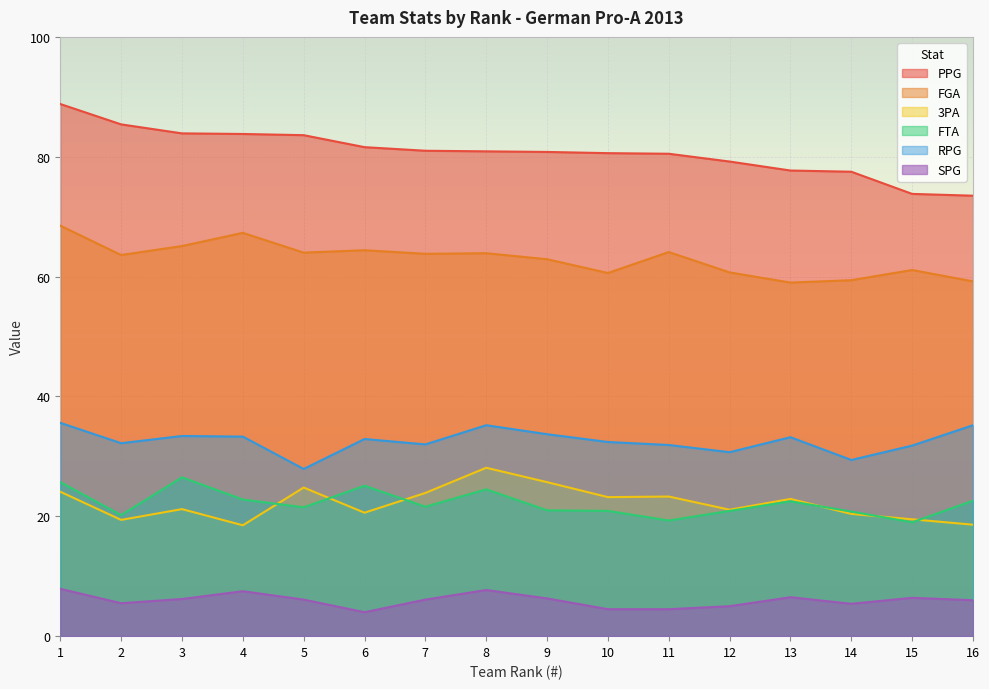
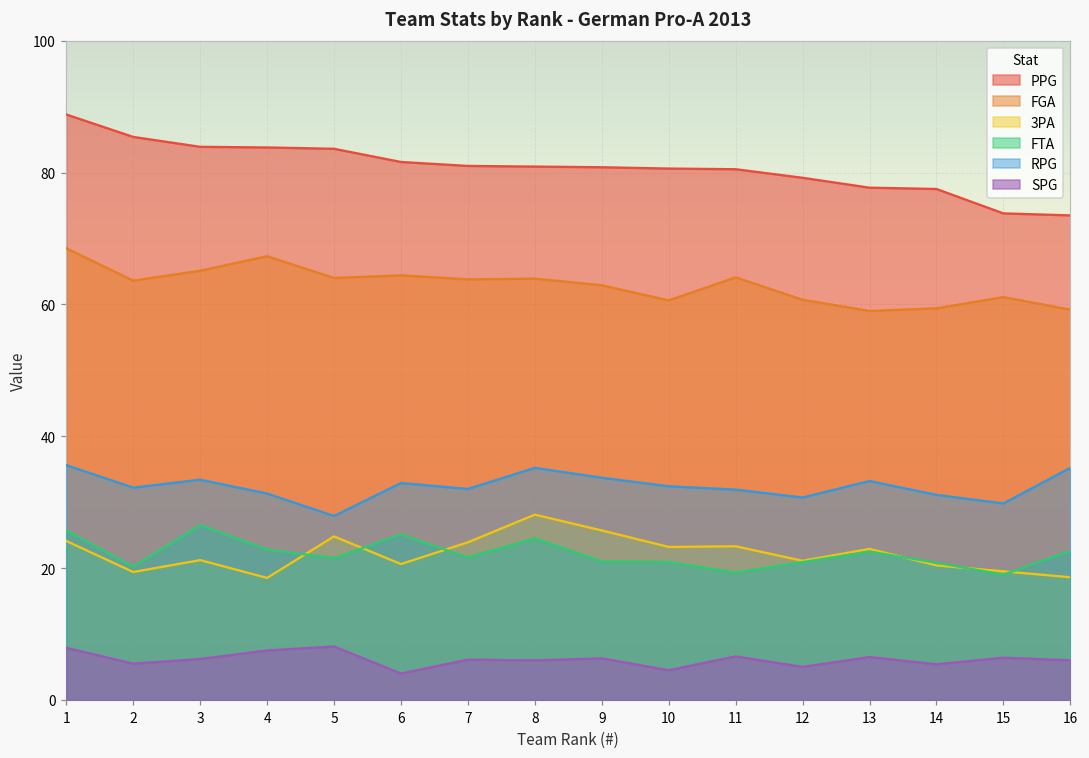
RPG, 4: 33 -> 31
SPG, 5: 6 -> 8
SPG, 8: 8 -> 6
SPG, 11: 5 -> 7
RPG, 14: 29 -> 31
RPG, 15: 32 -> 30
